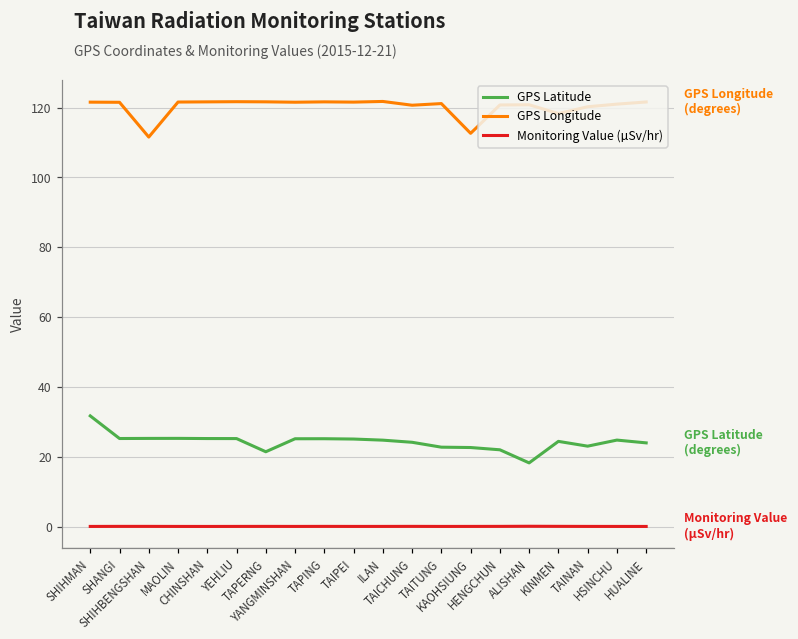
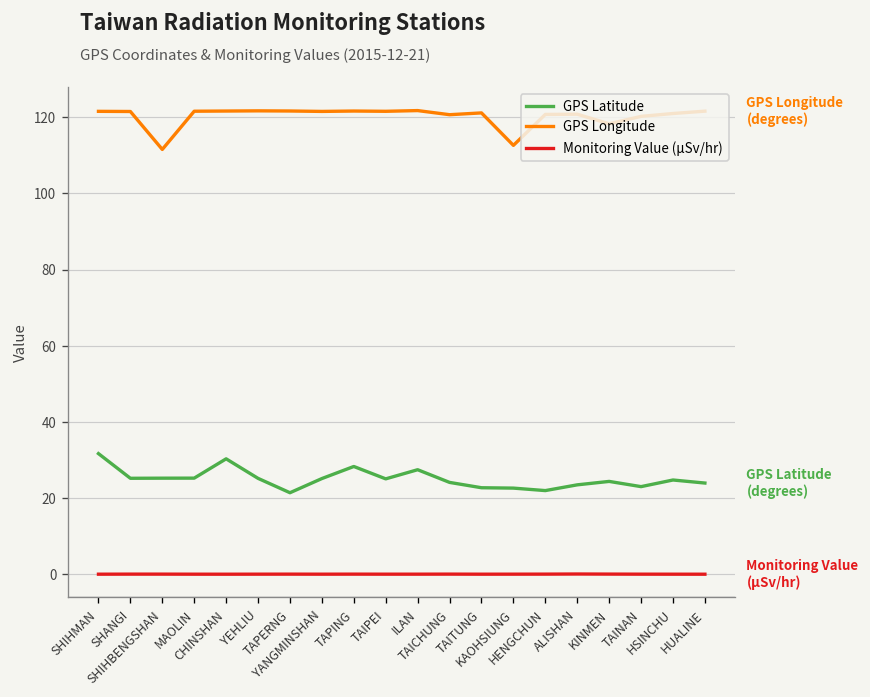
GPS Latitude, CHINSHAN: 25 -> 30
GPS Latitude, TAPING: 25 -> 28
GPS Latitude, ILAN: 25 -> 27
GPS Latitude, ALISHAN: 18 -> 24
